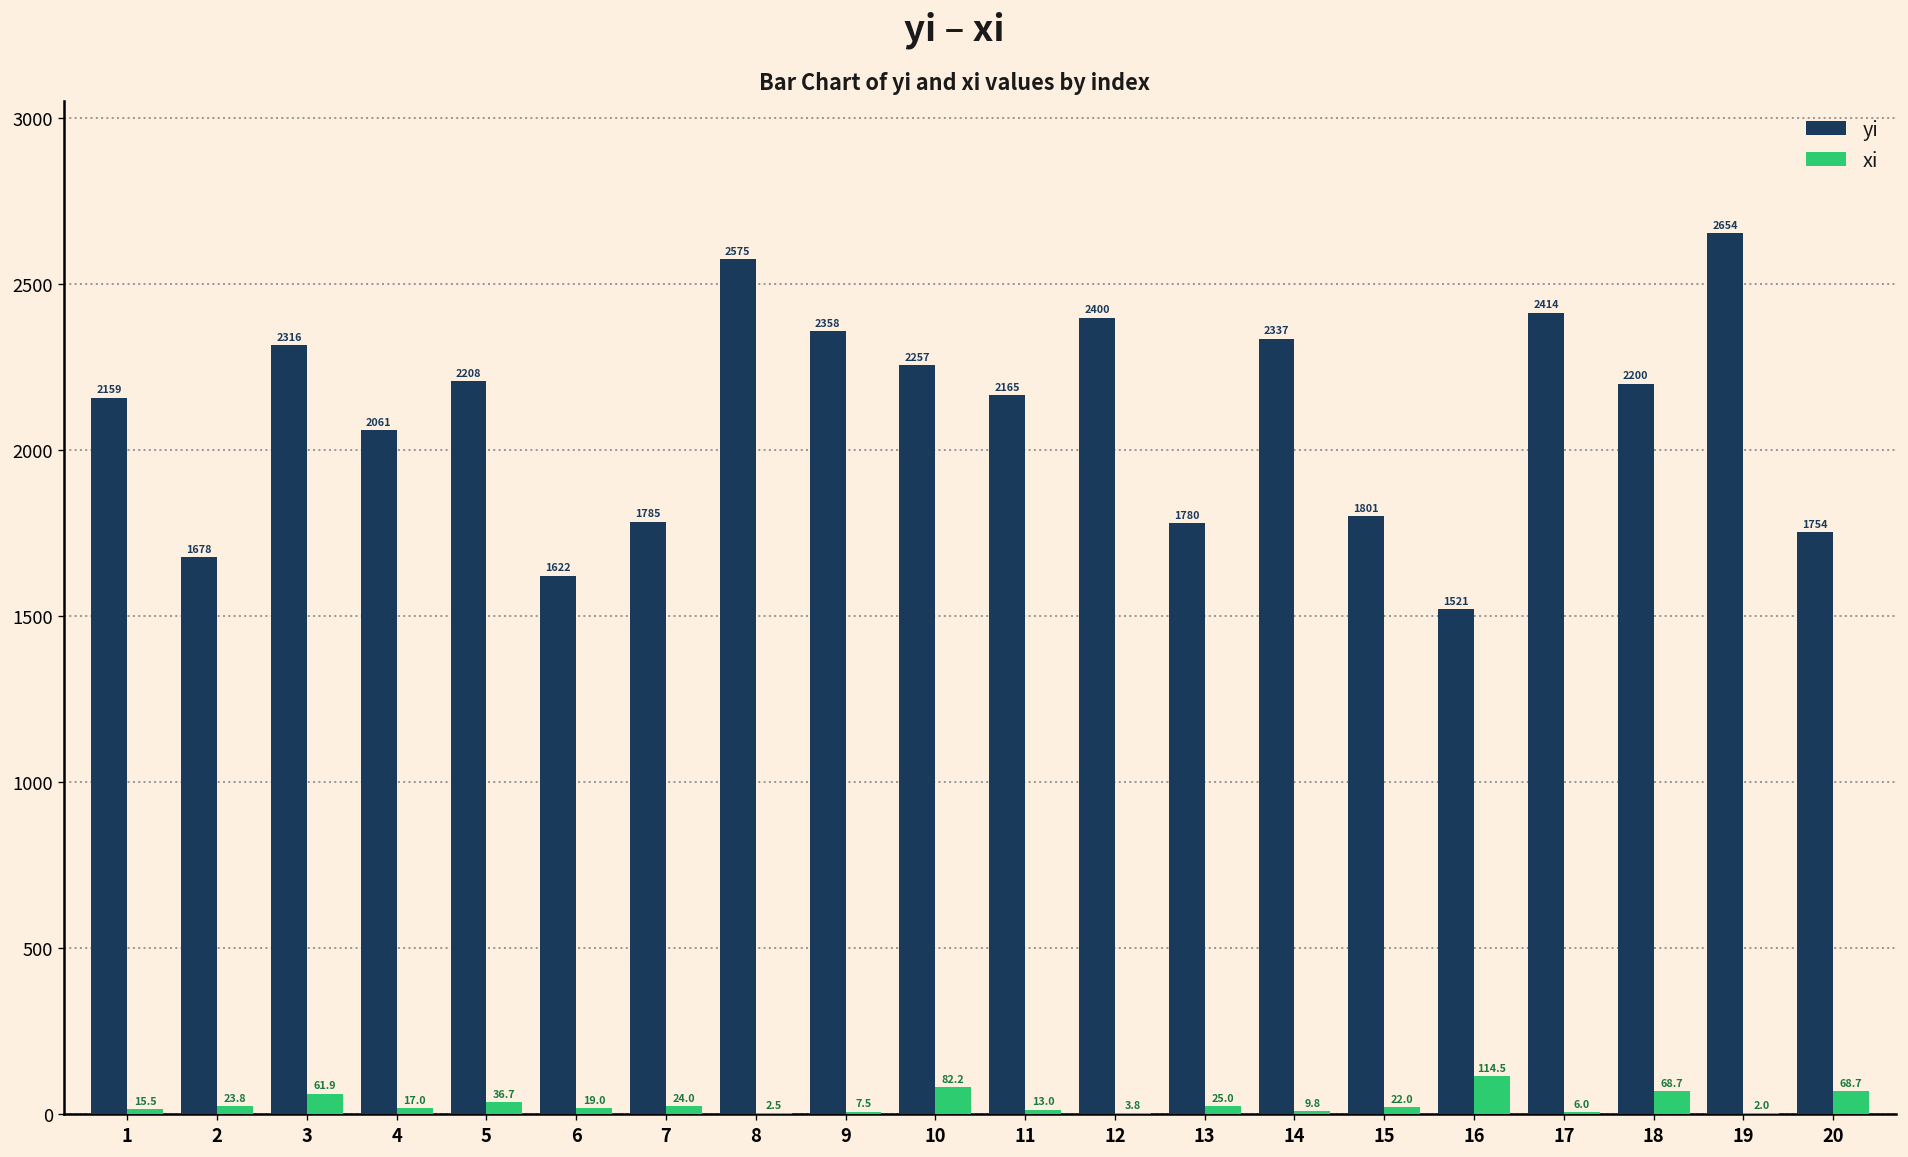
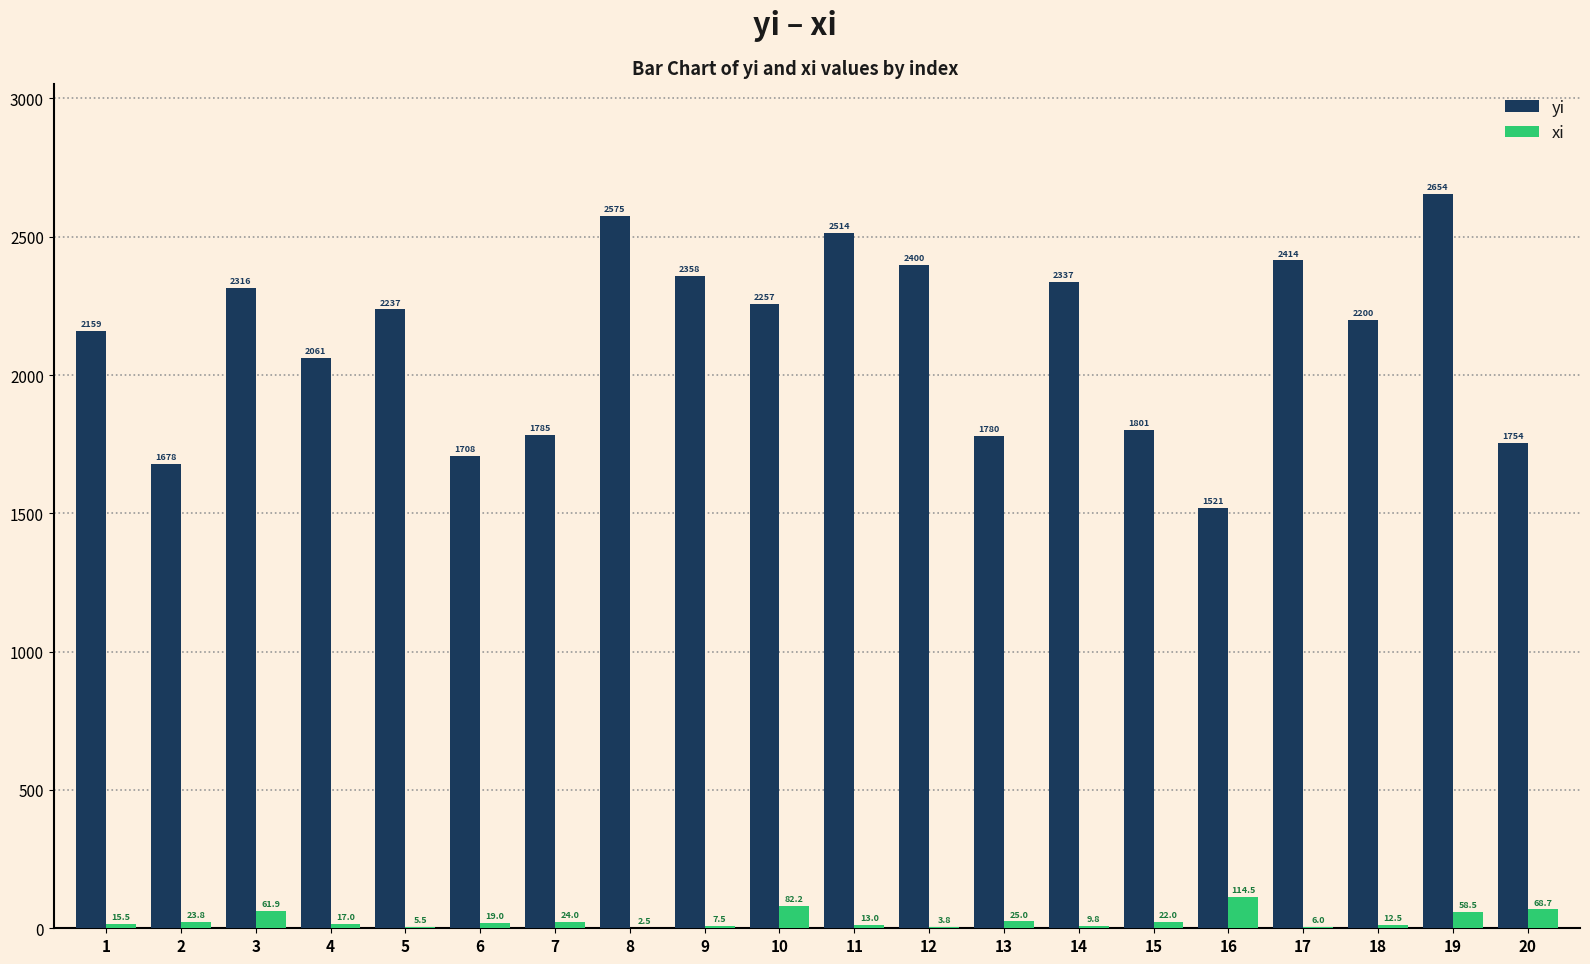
yi, 5: 2208 -> 2237
xi, 5: 36.7 -> 5.5
yi, 6: 1622 -> 1708
yi, 11: 2165 -> 2514
xi, 18: 68.7 -> 12.5
xi, 19: 2.0 -> 58.5
